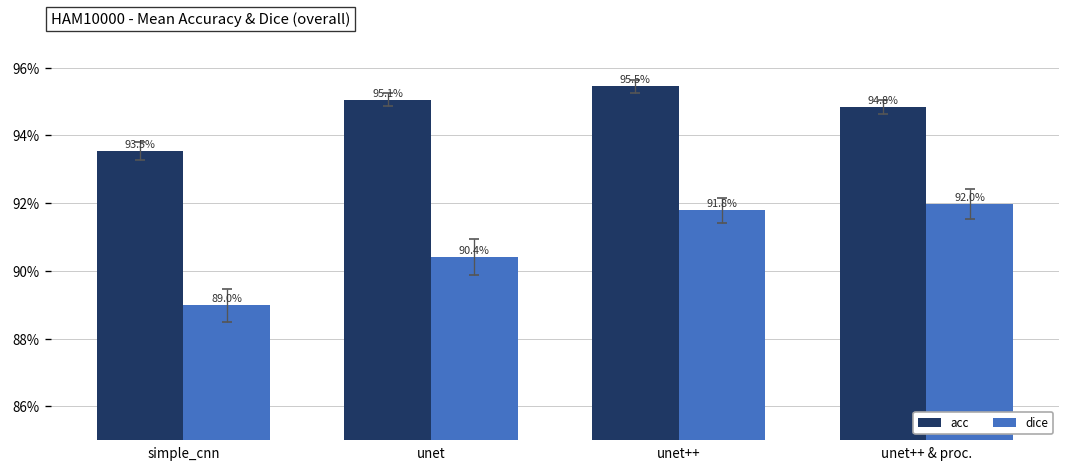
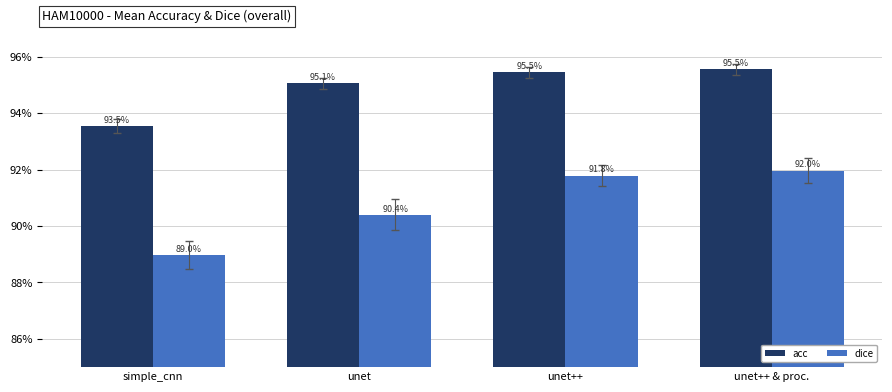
acc, unet++ & proc.: 94.8% -> 95.5%
